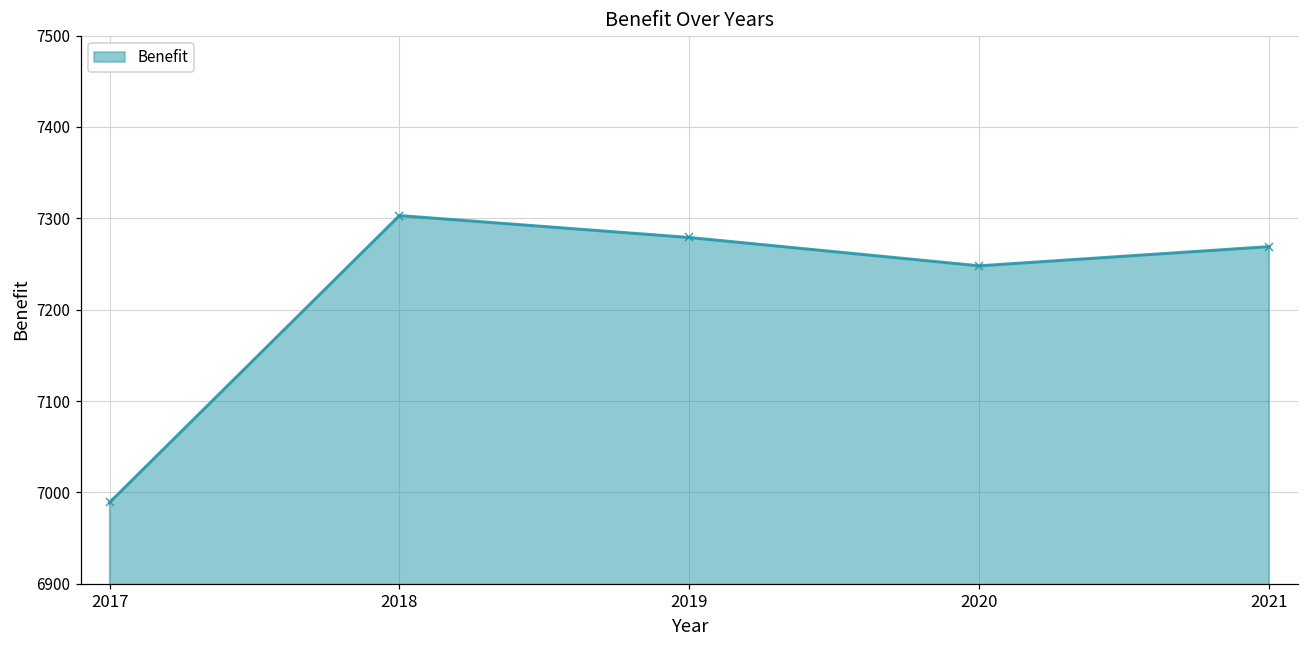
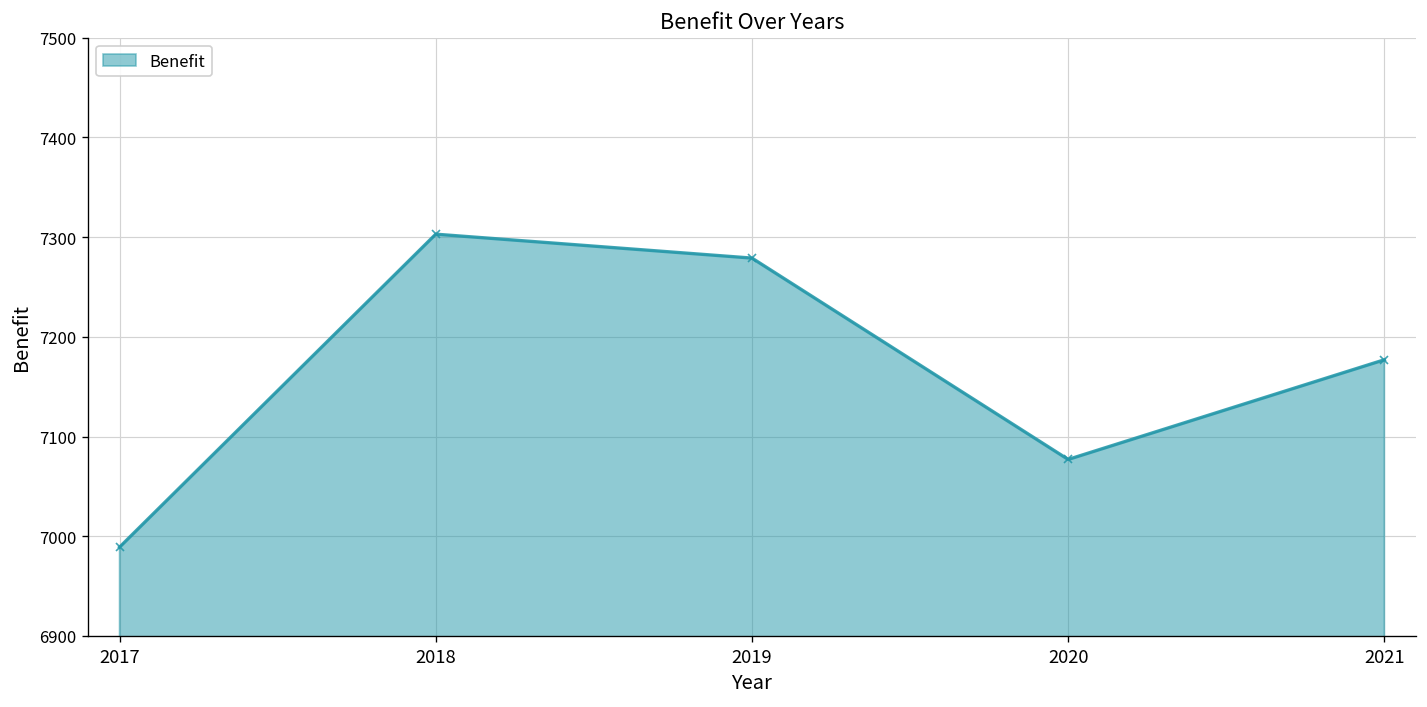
2020: 7250 -> 7080
2021: 7270 -> 7180
